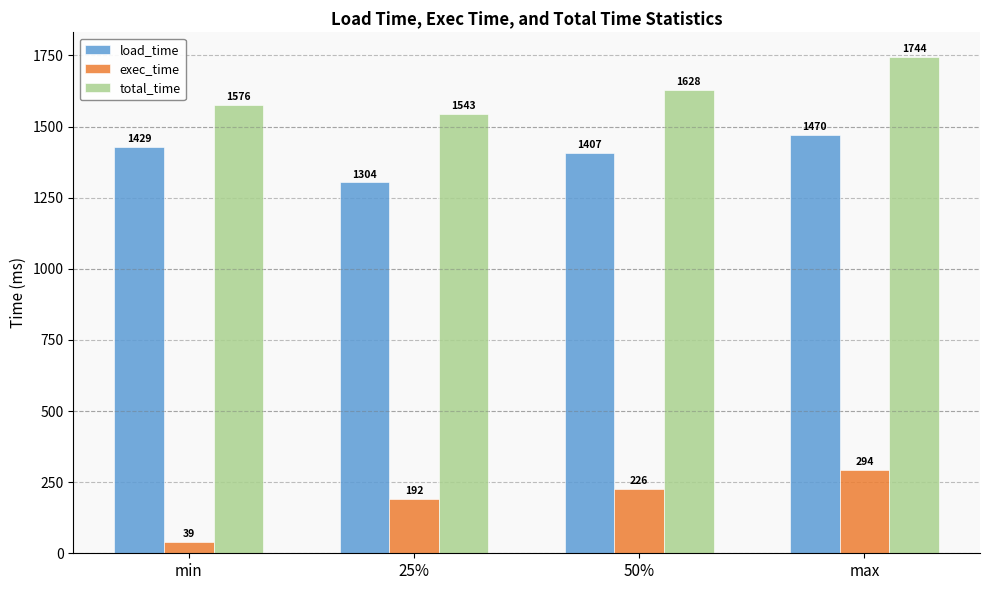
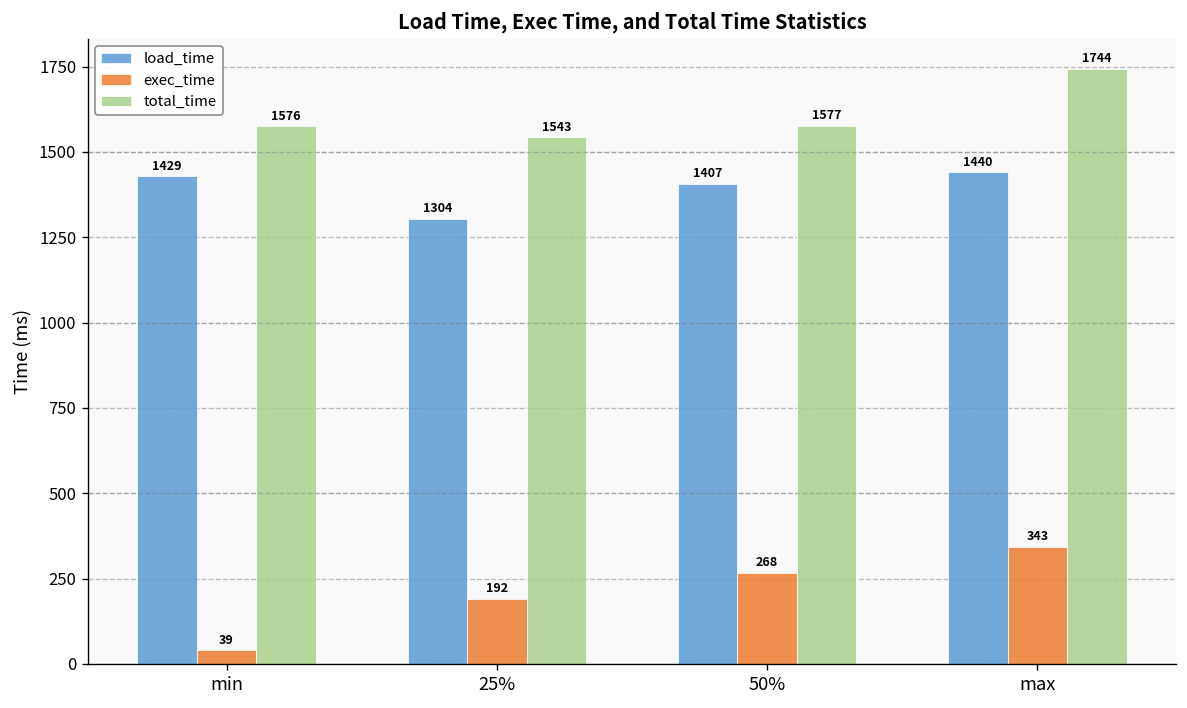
exec_time, 50%: 226 -> 268
total_time, 50%: 1628 -> 1577
load_time, max: 1470 -> 1440
exec_time, max: 294 -> 343
